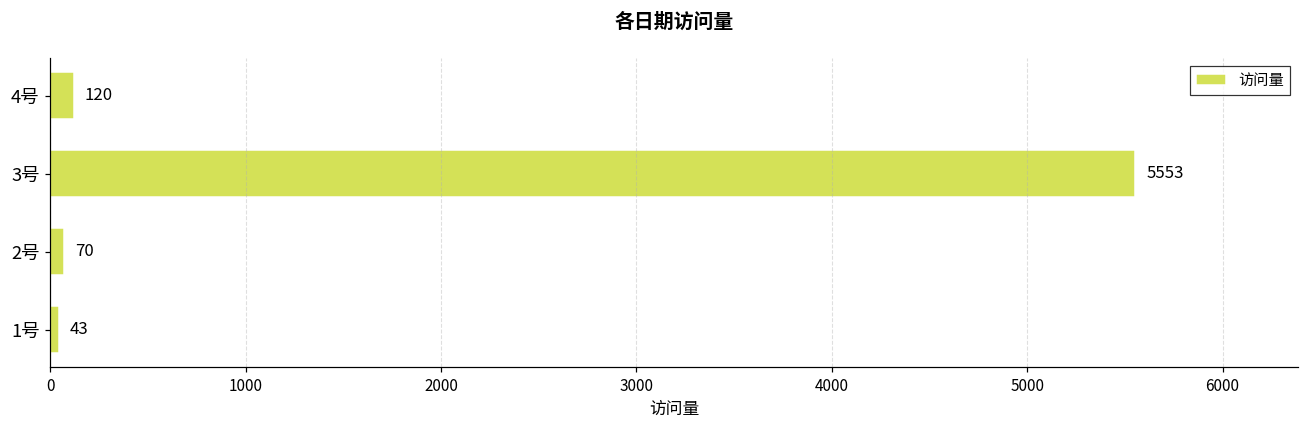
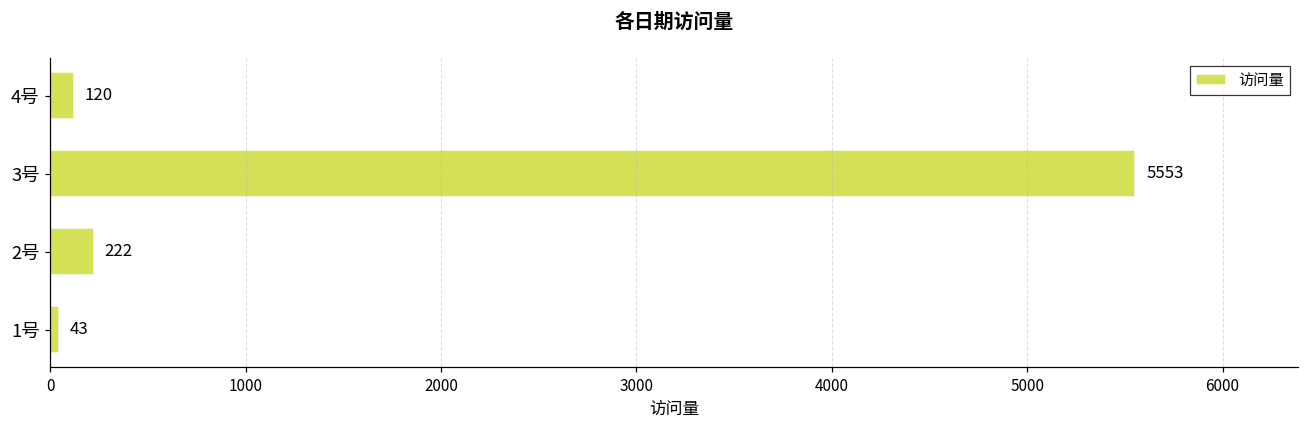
2号: 70 -> 222
